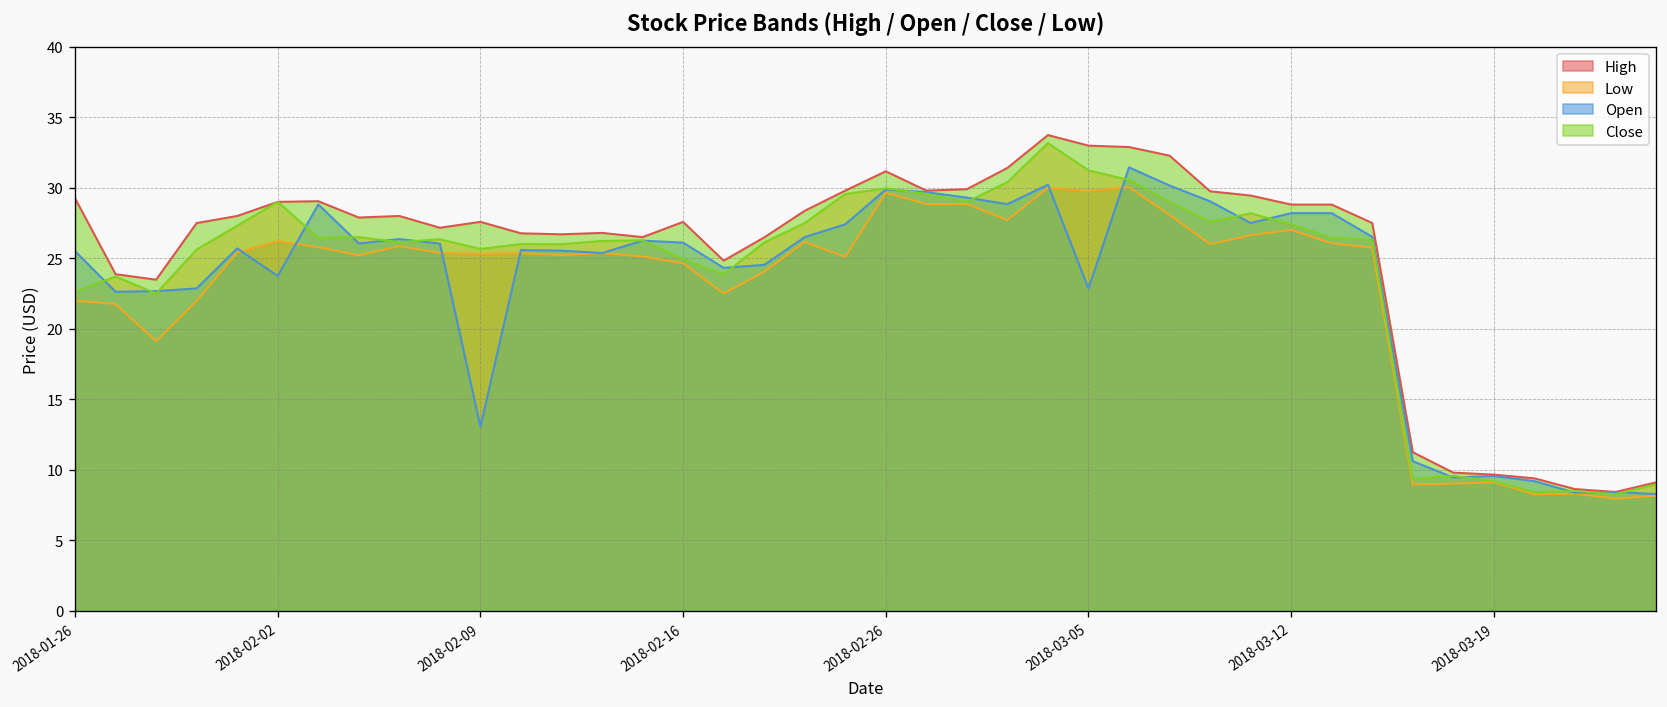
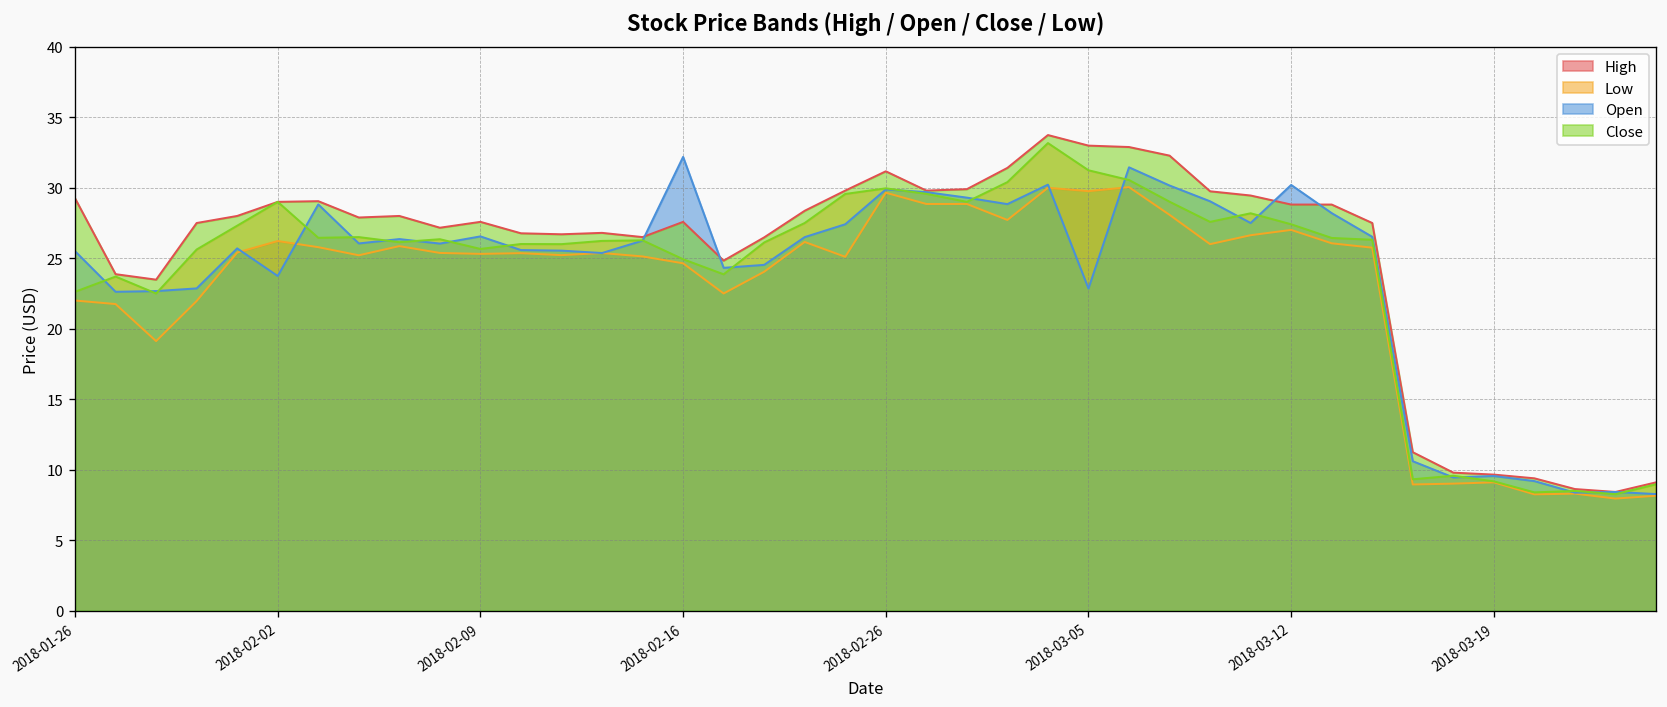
Open, 2018-02-09: 13.1 -> 26.6
Open, 2018-02-16: 26.1 -> 32.2
Open, 2018-03-12: 28.2 -> 30.2
